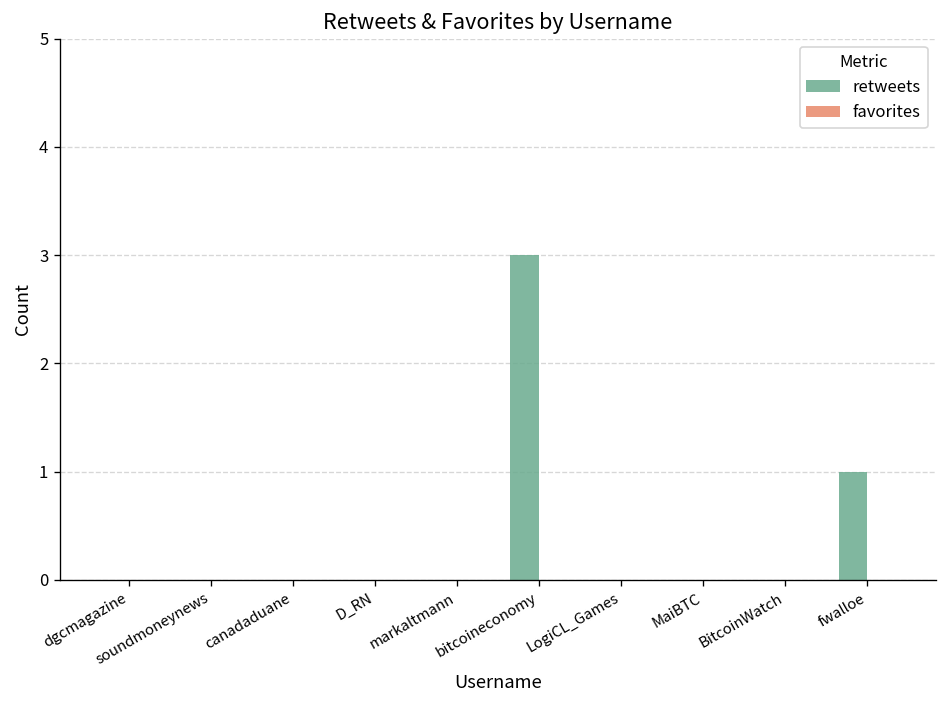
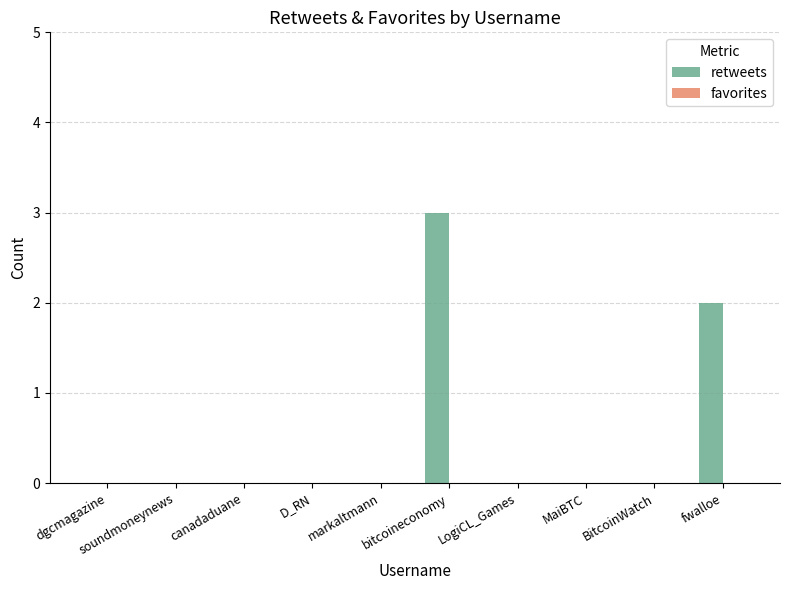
retweets, fwalloe: 1 -> 2
